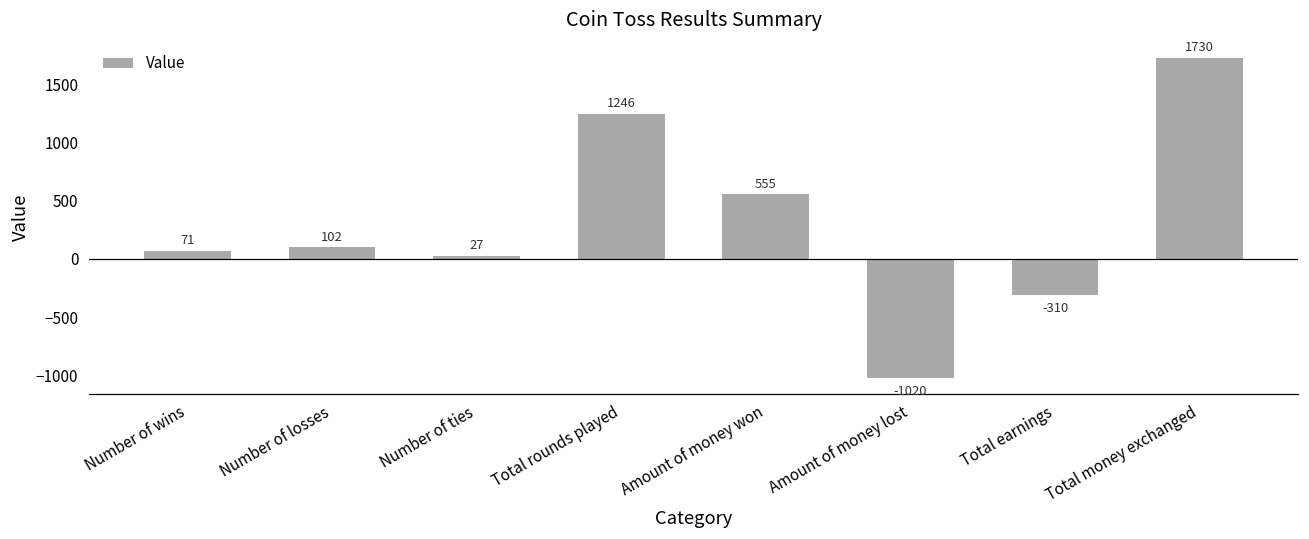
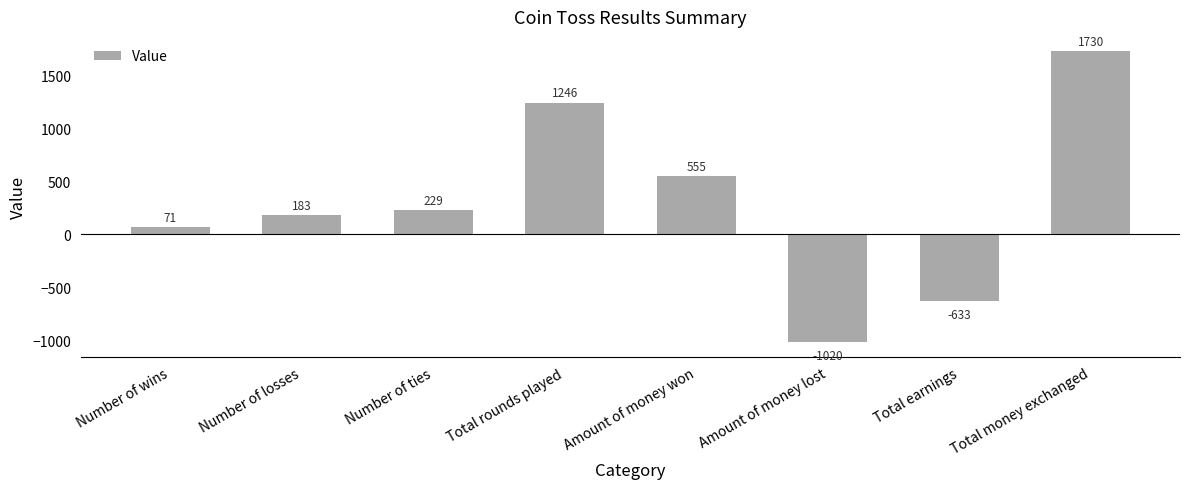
Number of losses: 102 -> 183
Number of ties: 27 -> 229
Total earnings: -310 -> -633
